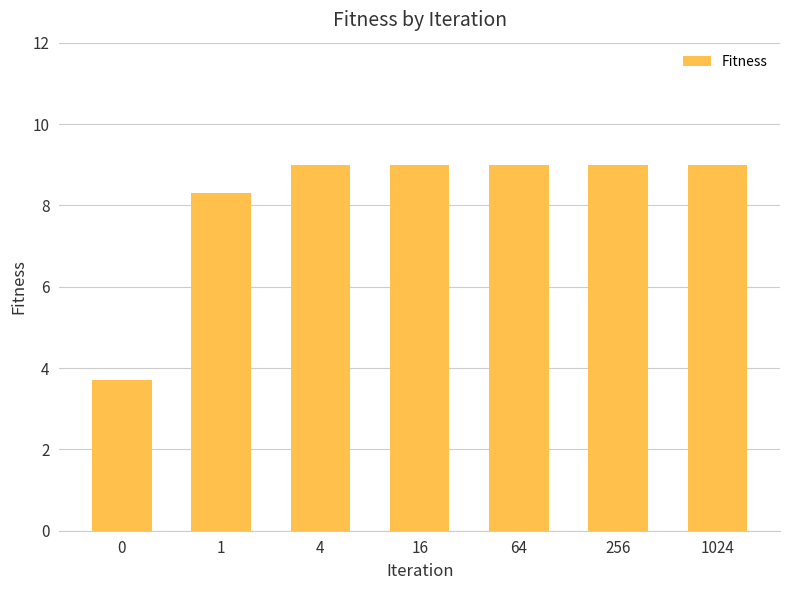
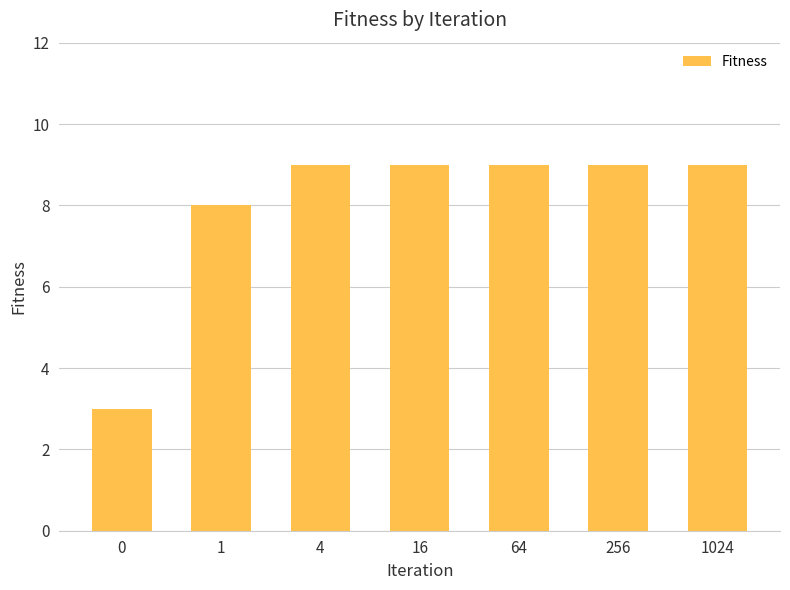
0: 3.7 -> 3.0
1: 8.3 -> 8.0
